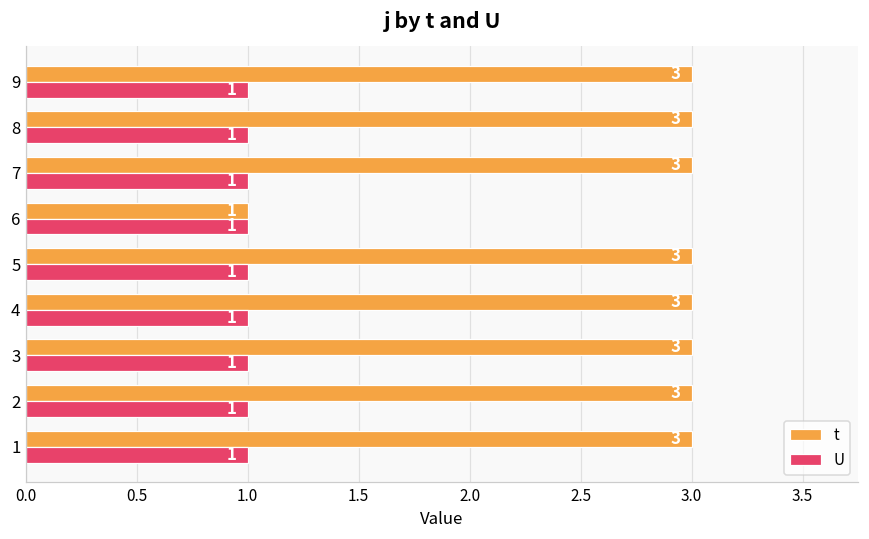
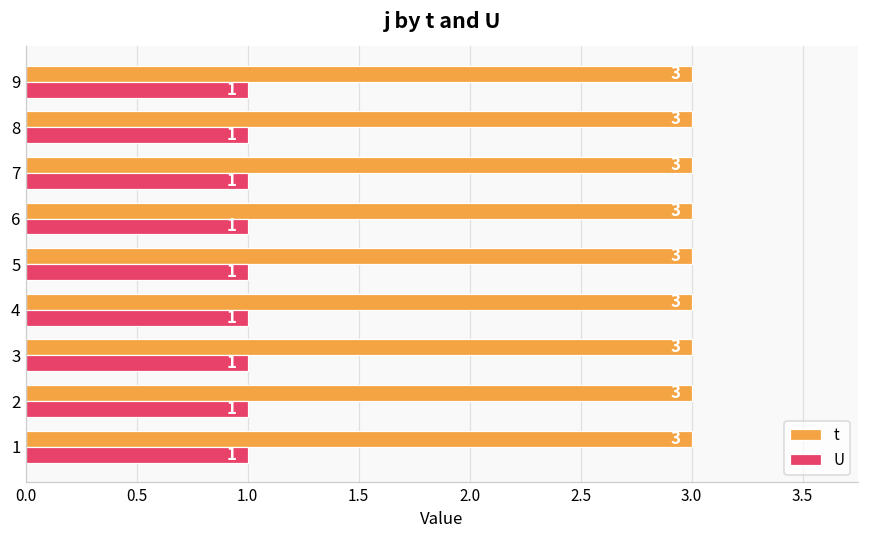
t, 6: 1 -> 3
